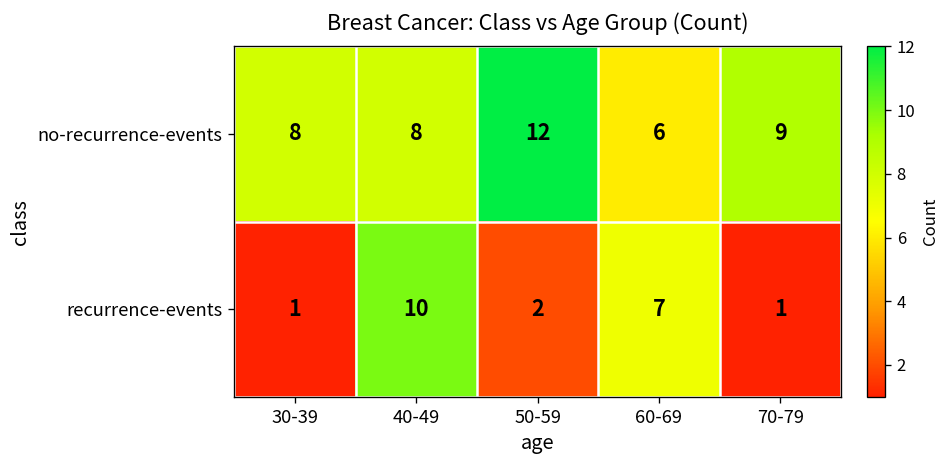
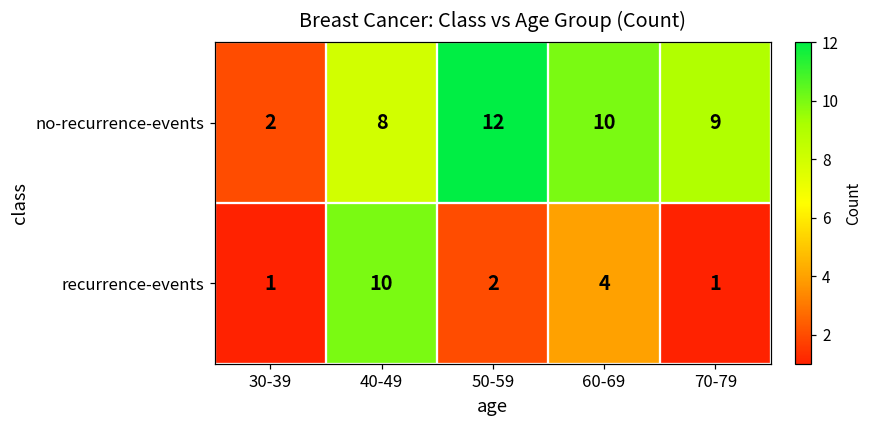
no-recurrence-events, 30-39: 8 -> 2
no-recurrence-events, 60-69: 6 -> 10
recurrence-events, 60-69: 7 -> 4
